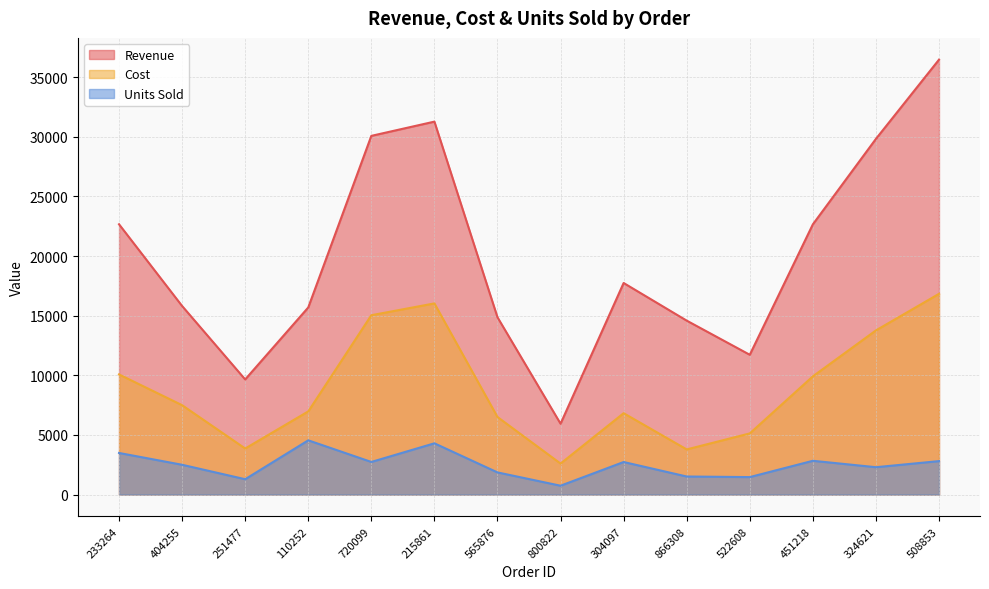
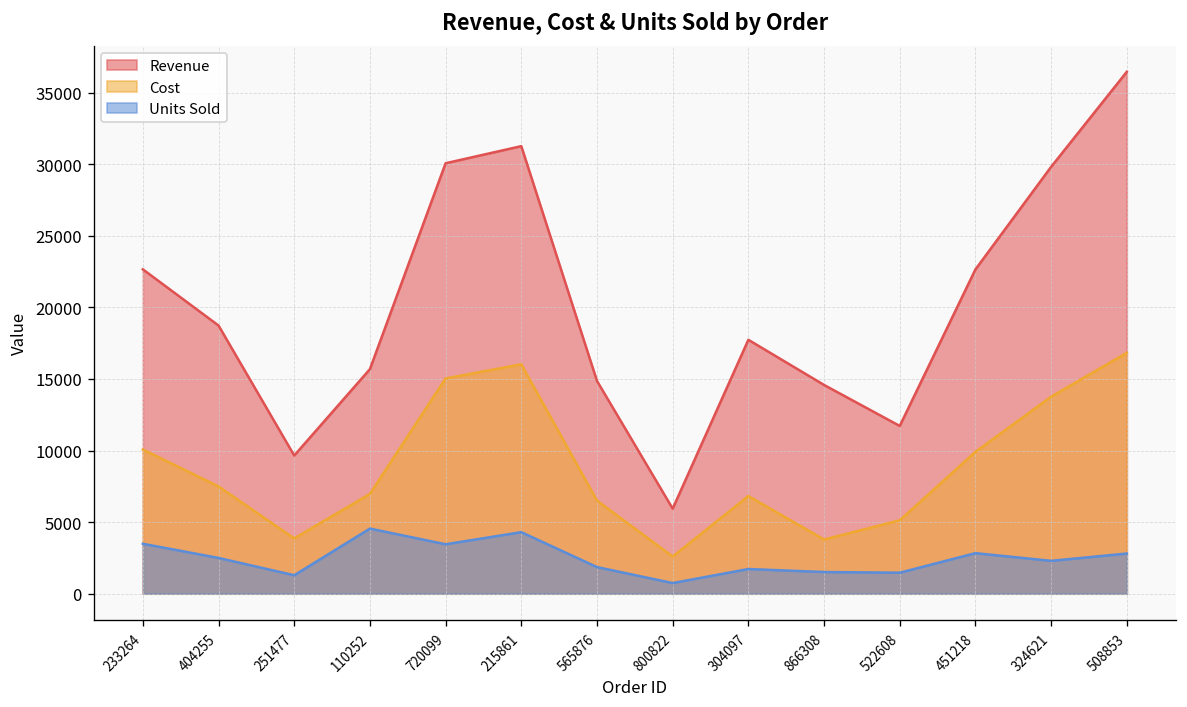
Revenue, 404255: 15800 -> 18700
Units Sold, 720099: 2700 -> 3500
Units Sold, 304097: 2700 -> 1700
